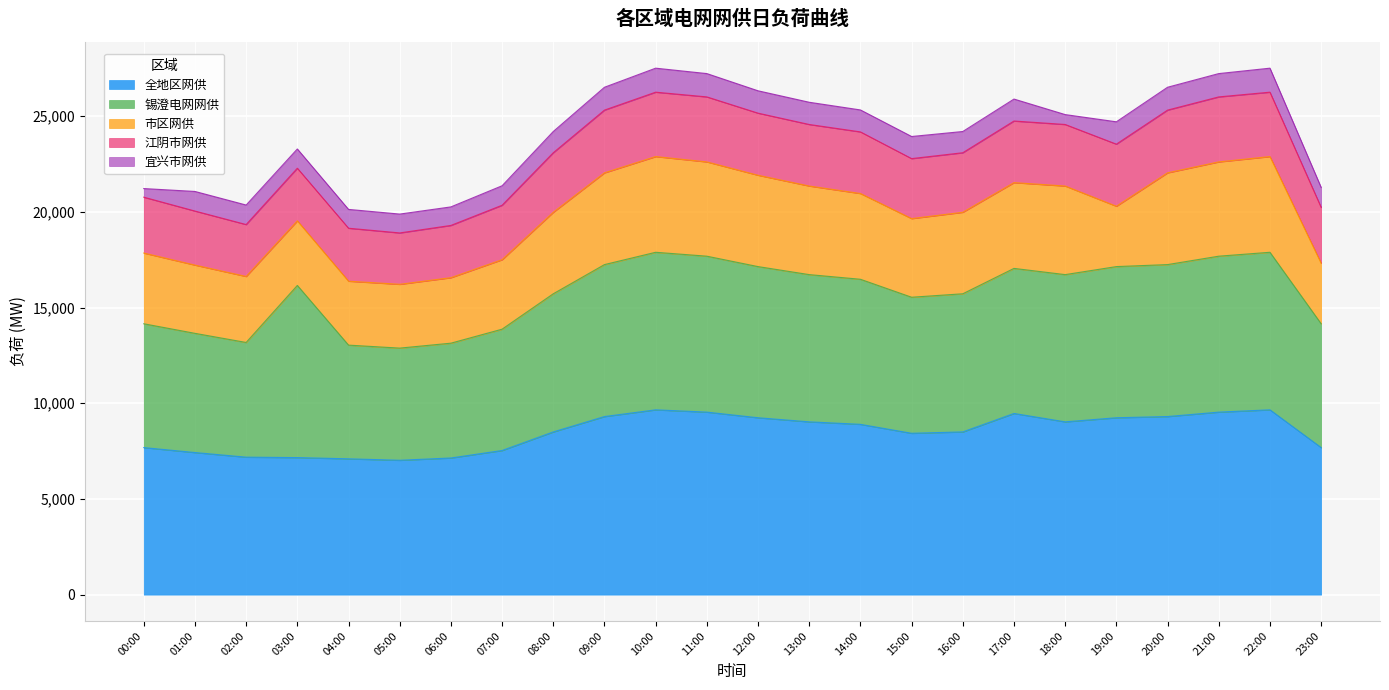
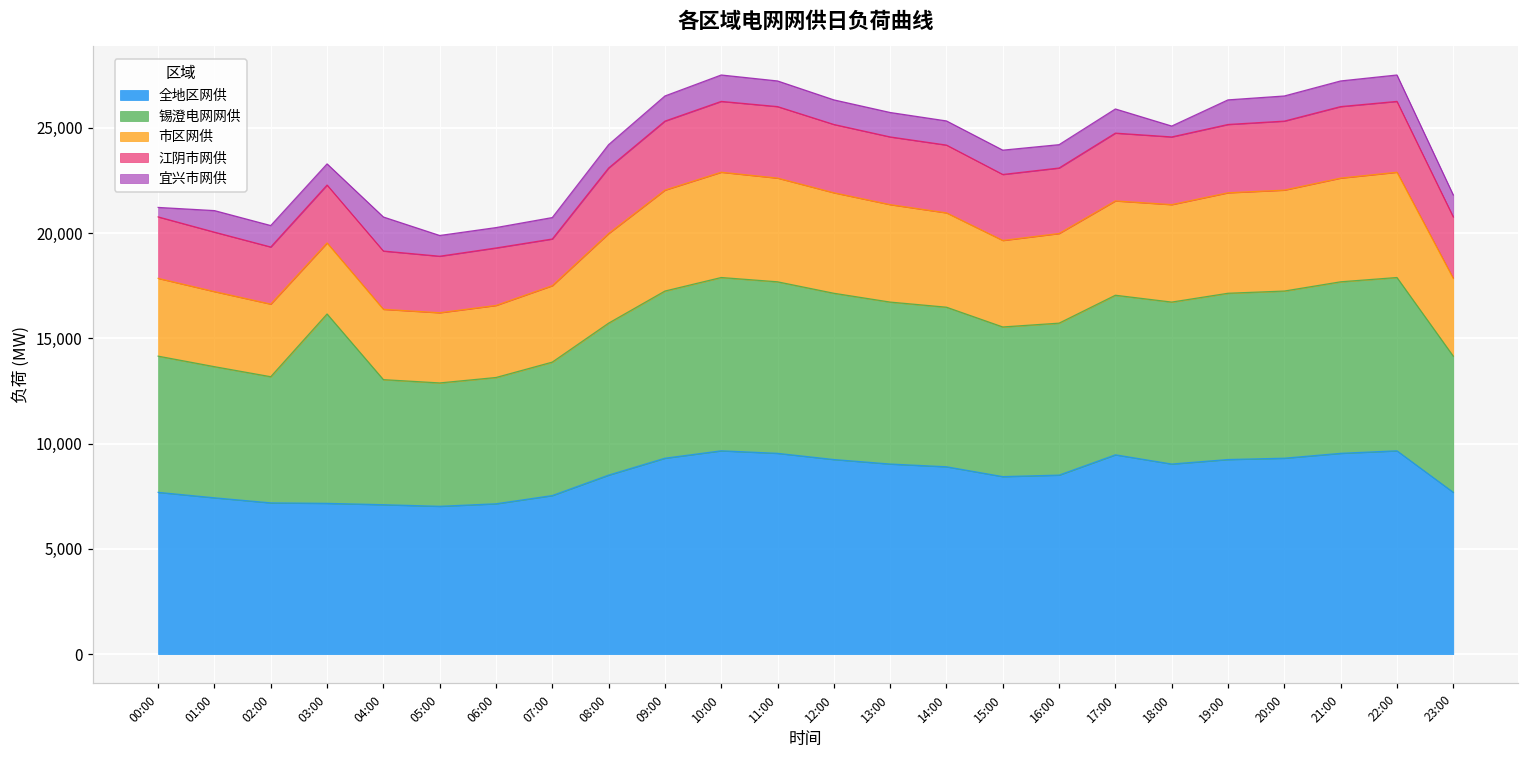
宜兴市网供, 04:00: 1,000 -> 1,600
江阴市网供, 07:00: 2,800 -> 2,200
市区网供, 19:00: 3,200 -> 4,800
市区网供, 23:00: 3,200 -> 3,700
